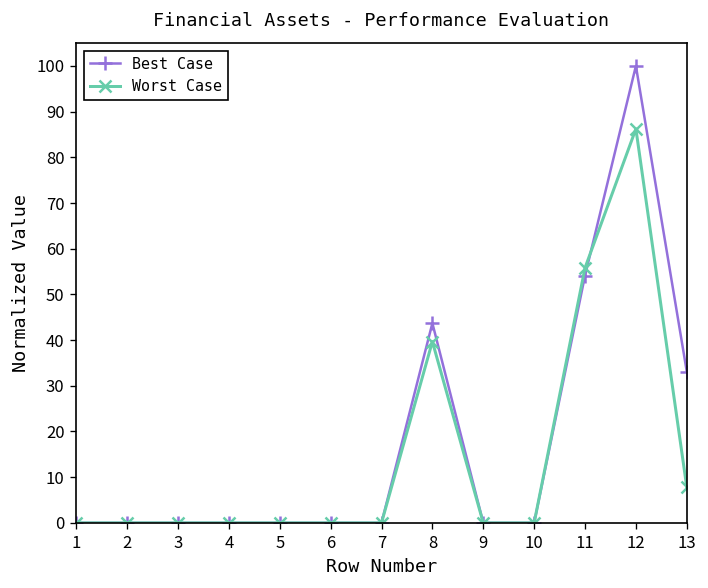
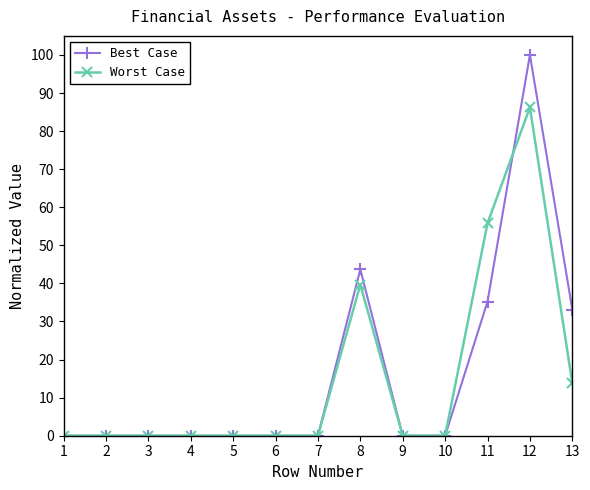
Best Case, 11: 54 -> 35
Worst Case, 13: 8 -> 14
